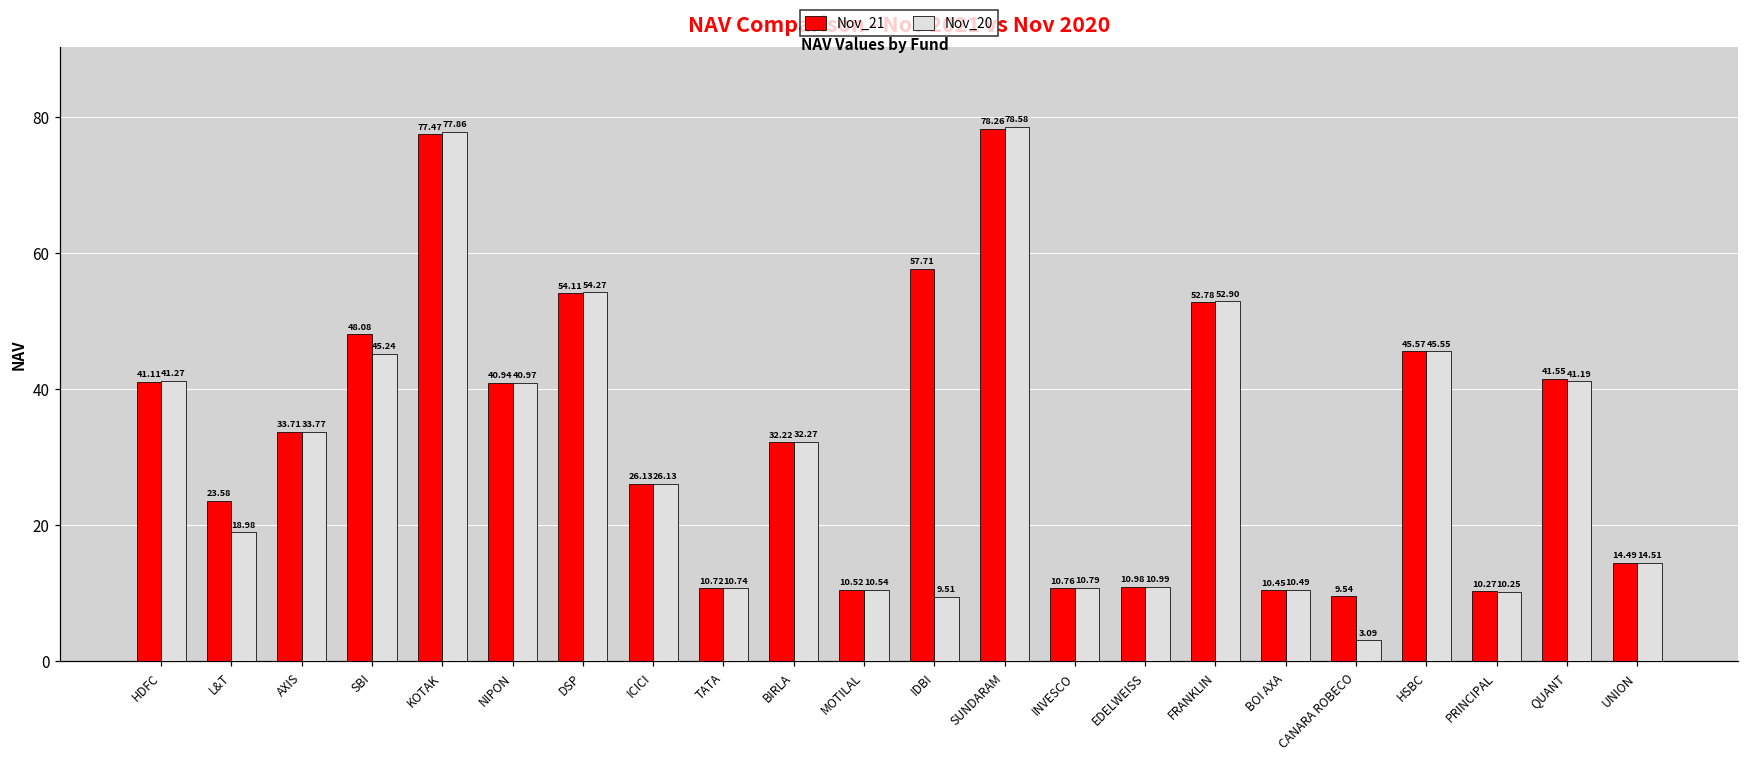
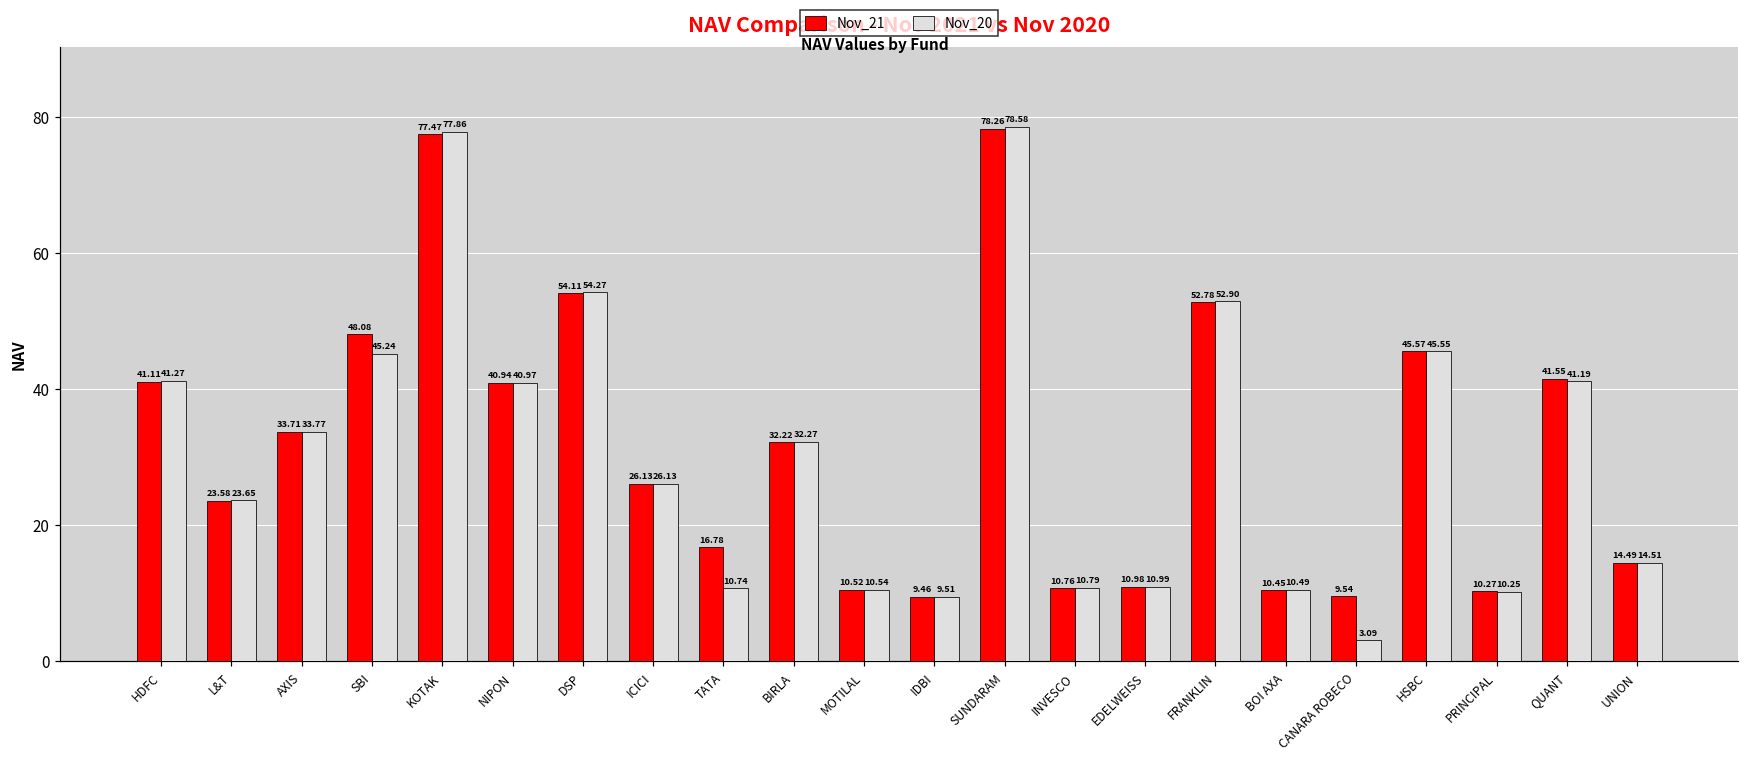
Nov_20, L&T: 18.98 -> 23.65
Nov_21, TATA: 10.72 -> 16.78
Nov_21, IDBI: 57.71 -> 9.46
